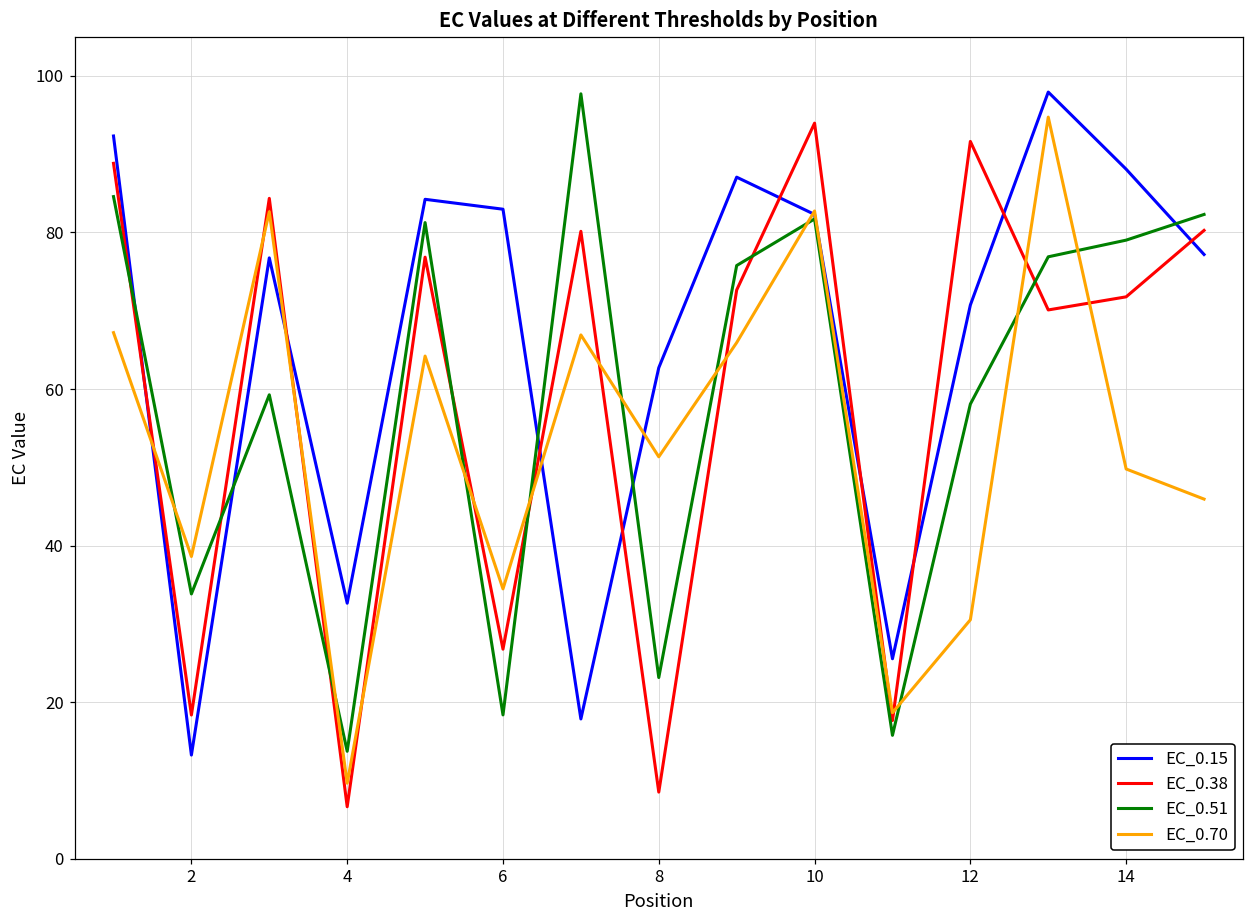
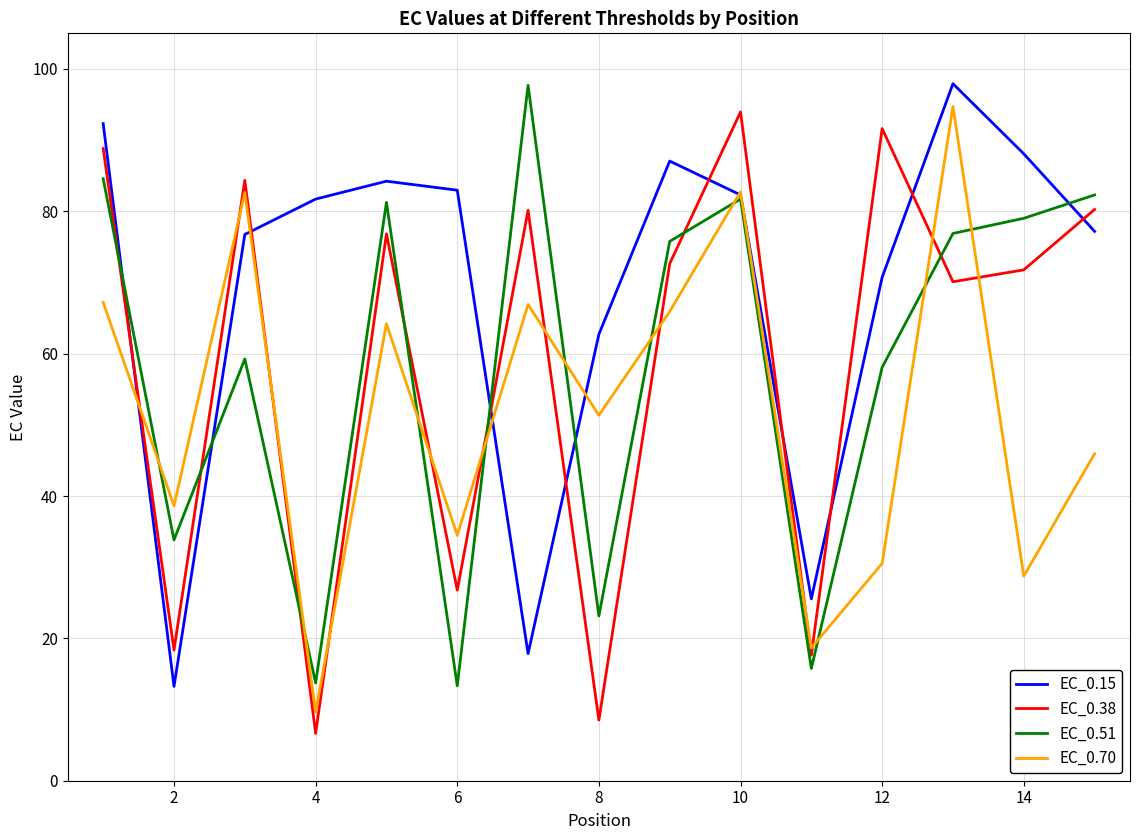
EC_0.15, 4: 33 -> 82
EC_0.51, 6: 18 -> 13
EC_0.70, 14: 50 -> 29
